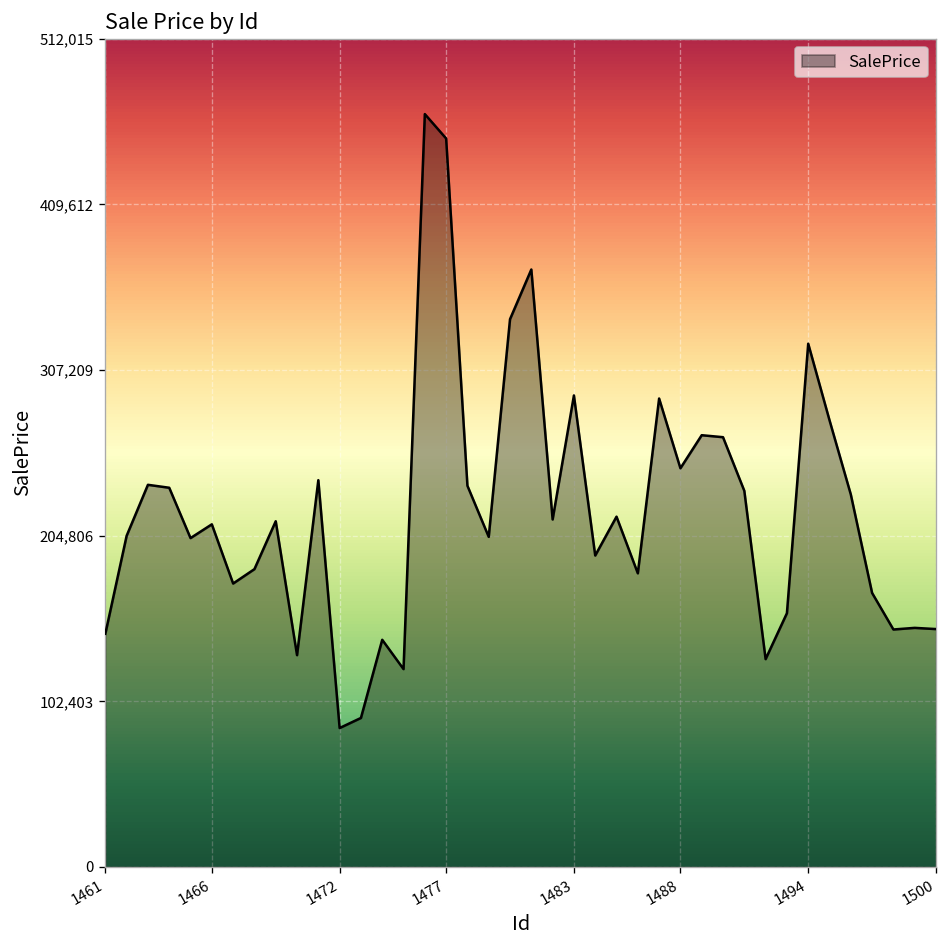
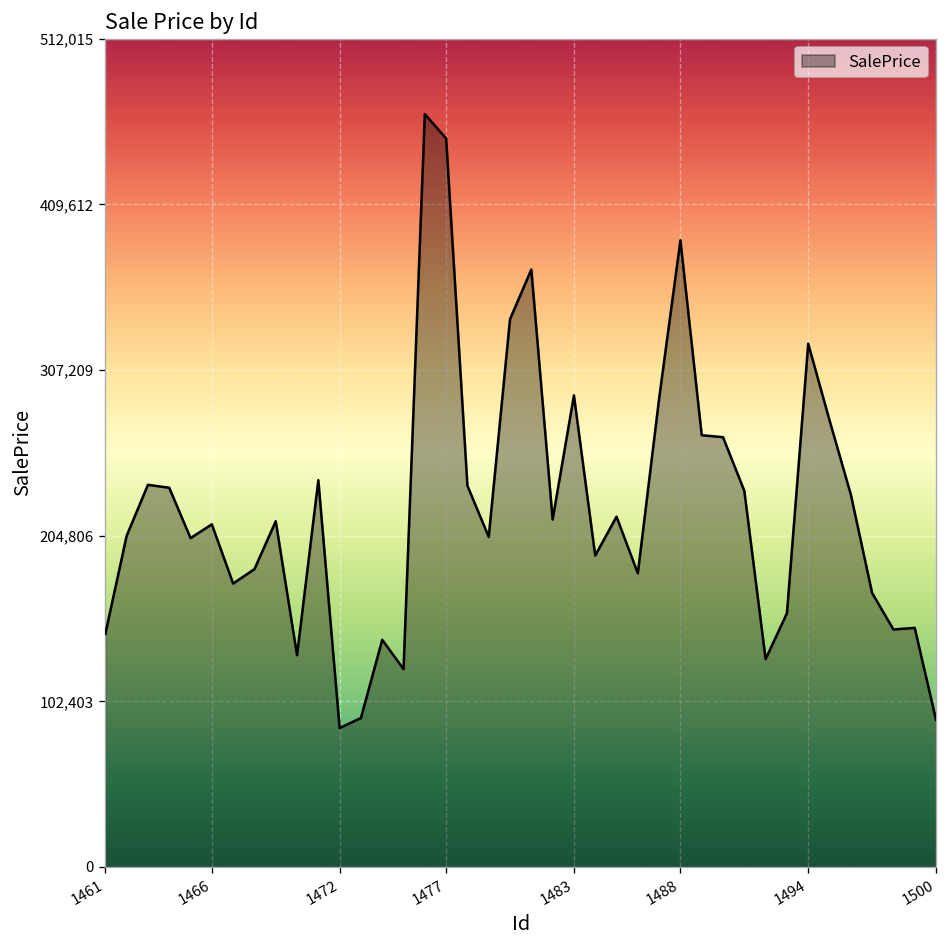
1488: 247,000 -> 387,000
1500: 147,000 -> 91,000
